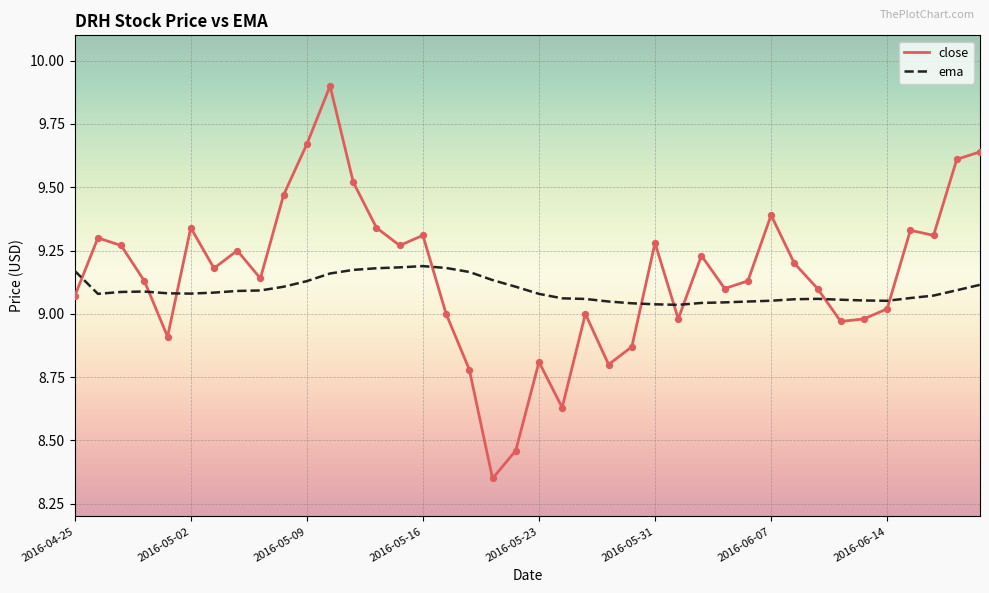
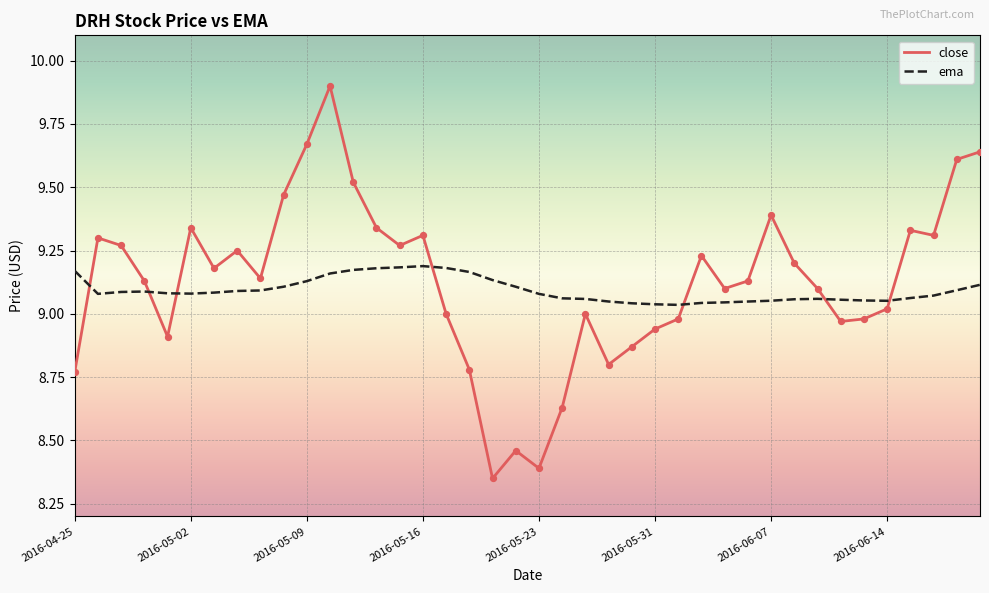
close, 2016-04-25: 9.07 -> 8.77
close, 2016-05-23: 8.81 -> 8.39
close, 2016-05-31: 9.28 -> 8.94
